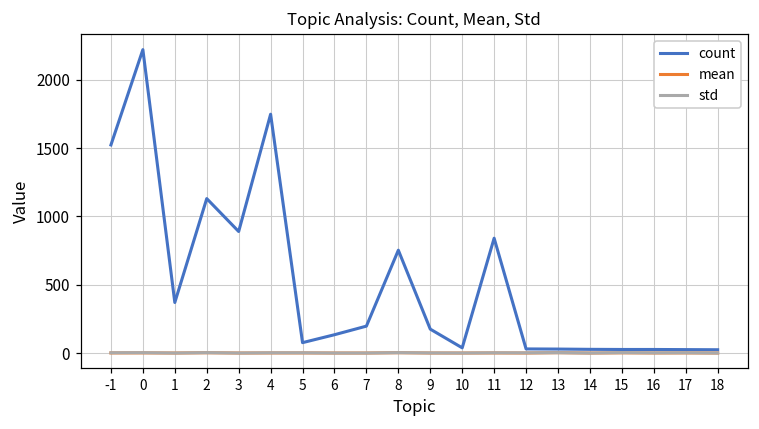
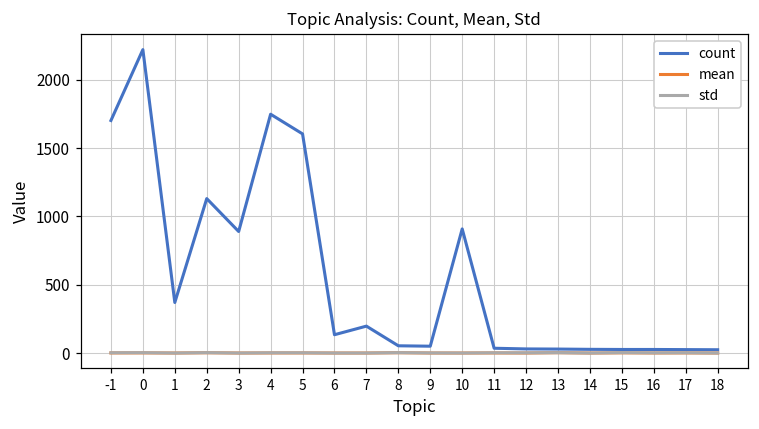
count, -1: 1520 -> 1700
count, 5: 80 -> 1610
count, 8: 750 -> 50
count, 9: 180 -> 50
count, 10: 40 -> 910
count, 11: 840 -> 40
